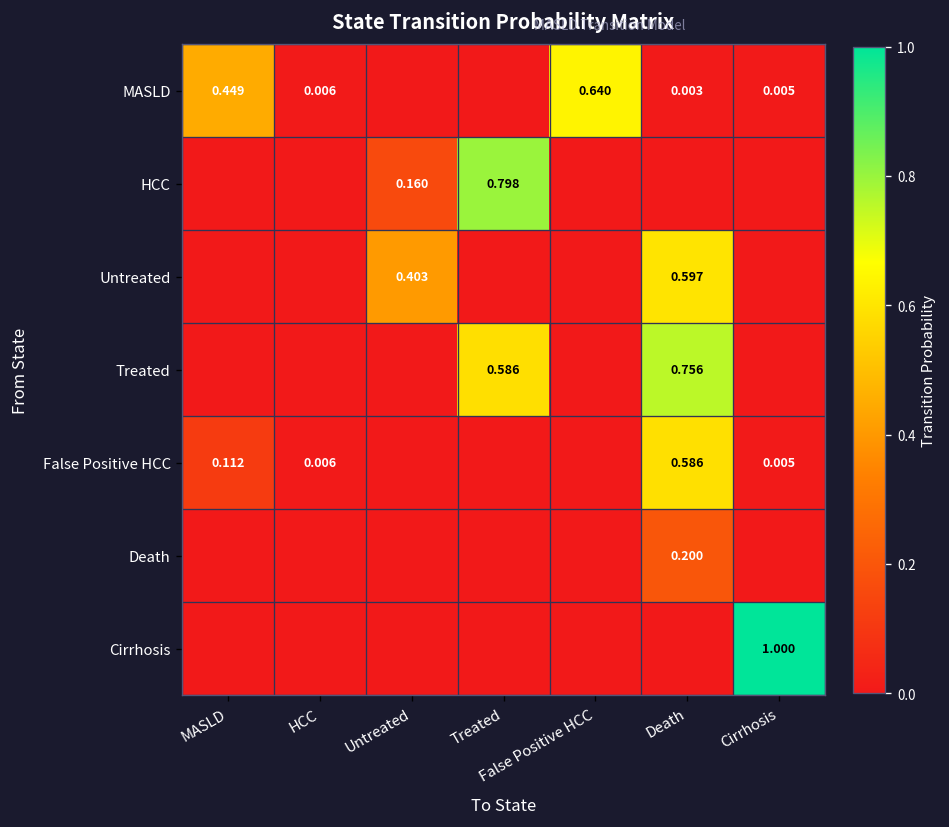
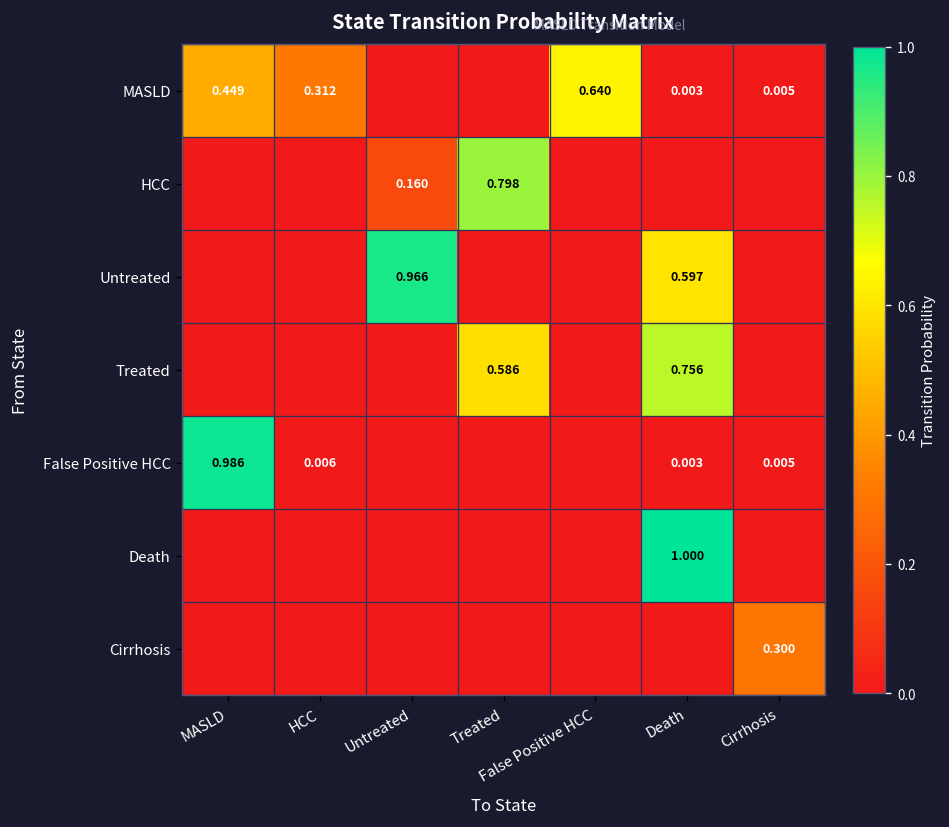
MASLD, HCC: 0.006 -> 0.312
Untreated, Untreated: 0.403 -> 0.966
False Positive HCC, MASLD: 0.112 -> 0.986
False Positive HCC, Death: 0.586 -> 0.003
Death, Death: 0.200 -> 1.000
Cirrhosis, Cirrhosis: 1.000 -> 0.300
